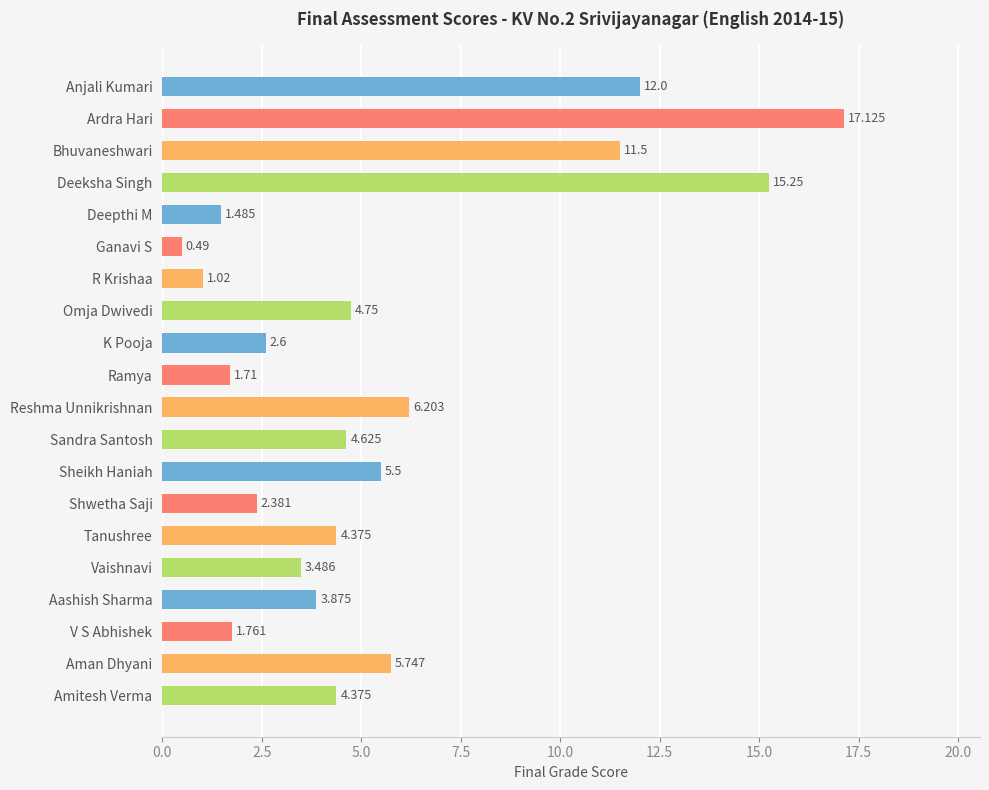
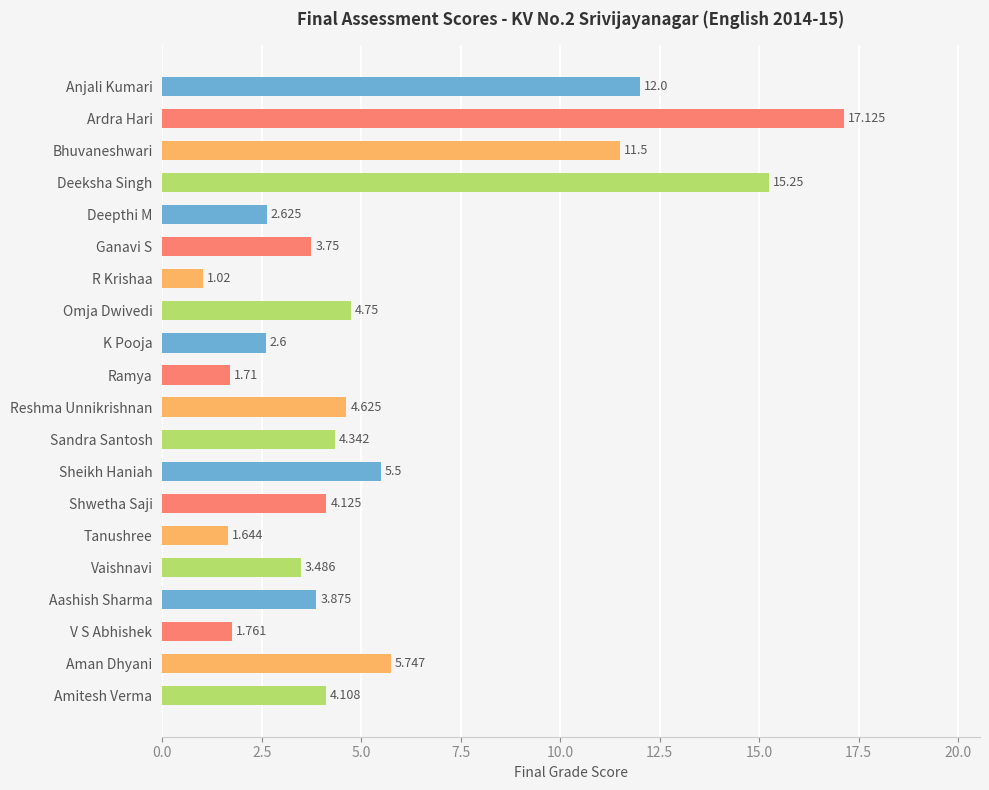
Deepthi M: 1.485 -> 2.625
Ganavi S: 0.49 -> 3.75
Reshma Unnikrishnan: 6.203 -> 4.625
Sandra Santosh: 4.625 -> 4.342
Shwetha Saji: 2.381 -> 4.125
Tanushree: 4.375 -> 1.644
Amitesh Verma: 4.375 -> 4.108
